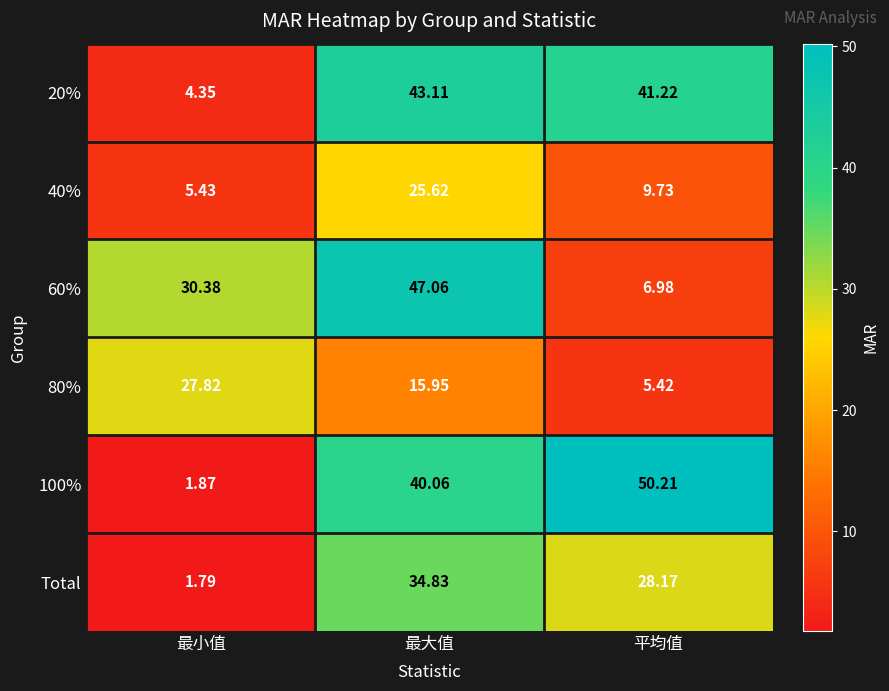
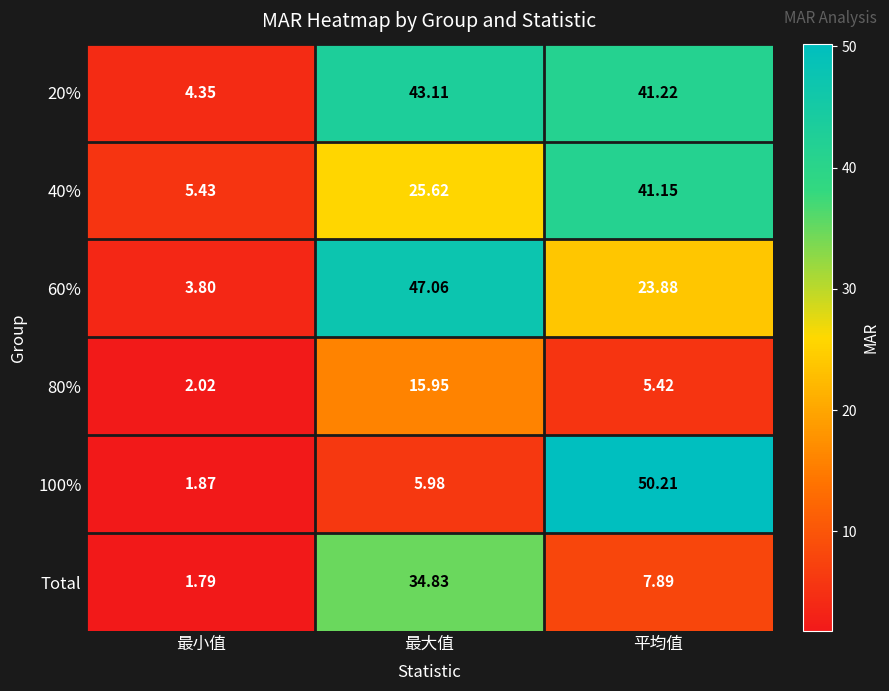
40%, 平均值: 9.73 -> 41.15
60%, 最小值: 30.38 -> 3.80
60%, 平均值: 6.98 -> 23.88
80%, 最小值: 27.82 -> 2.02
100%, 最大值: 40.06 -> 5.98
Total, 平均值: 28.17 -> 7.89
